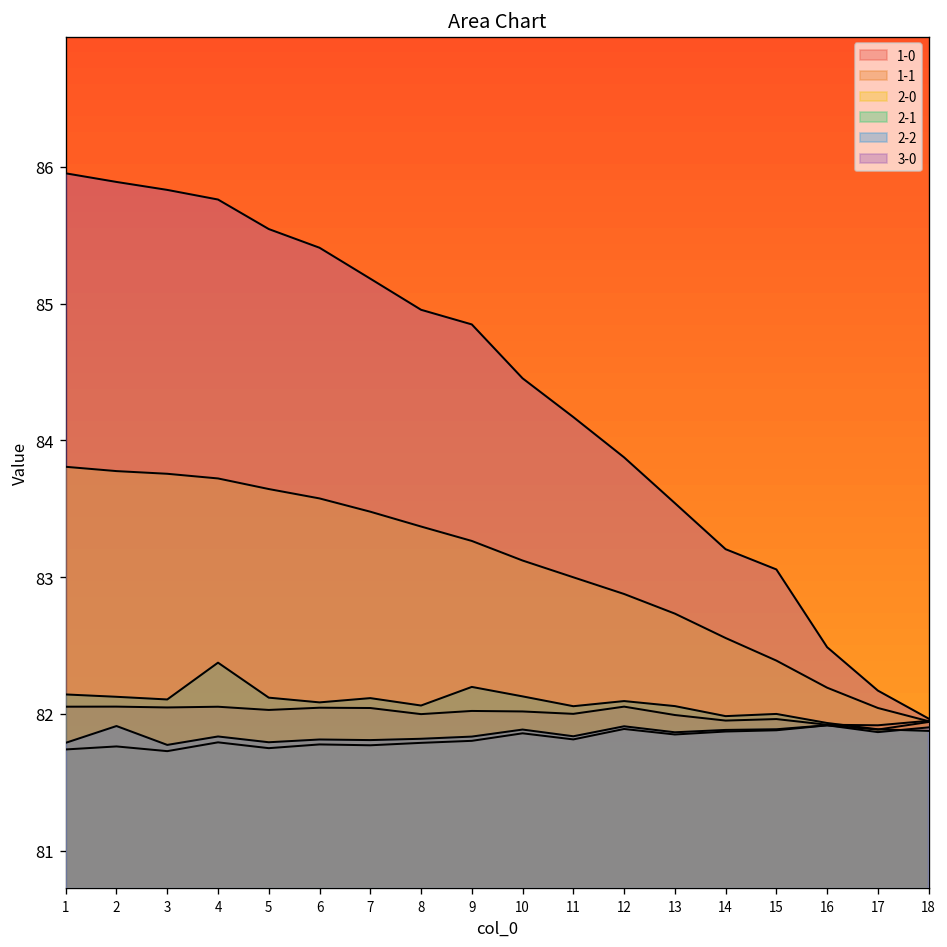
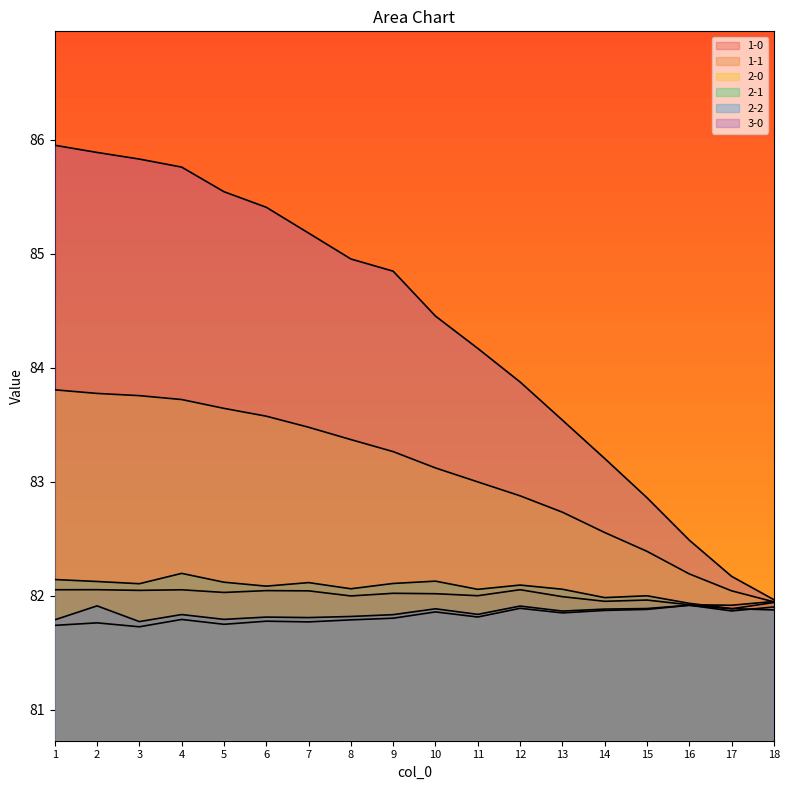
2-1, 4: 82.37 -> 82.20
2-1, 9: 82.20 -> 82.11
3-0, 15: 83.06 -> 82.86
